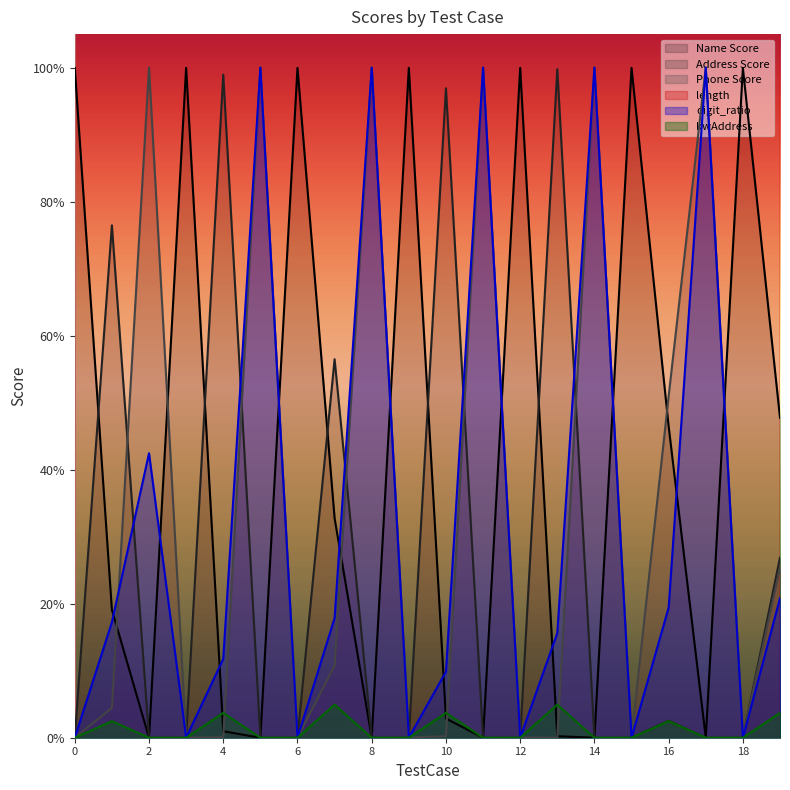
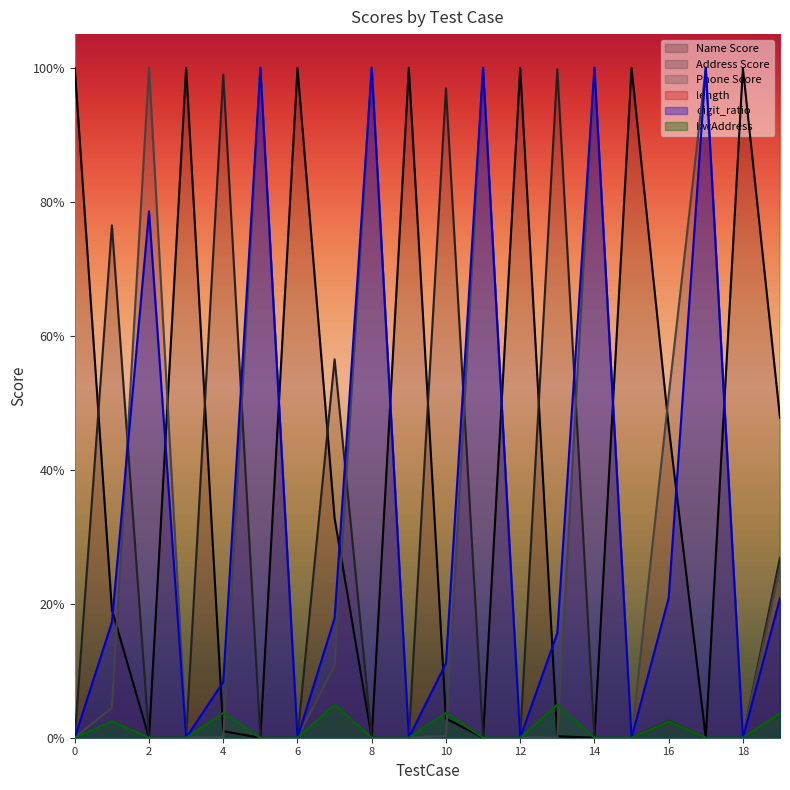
digit_ratio, 2: 42% -> 79%
digit_ratio, 4: 12% -> 8%
digit_ratio, 10: 10% -> 11%
digit_ratio, 16: 19% -> 21%
